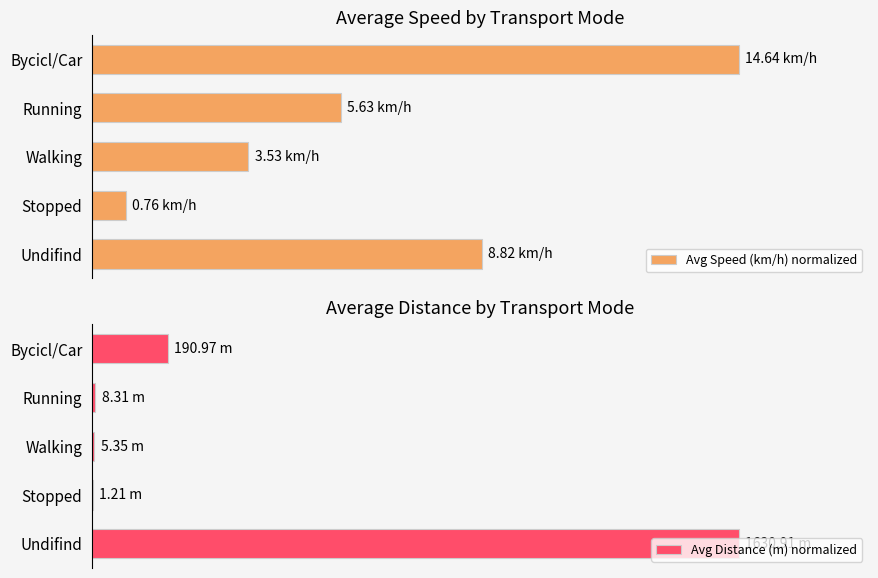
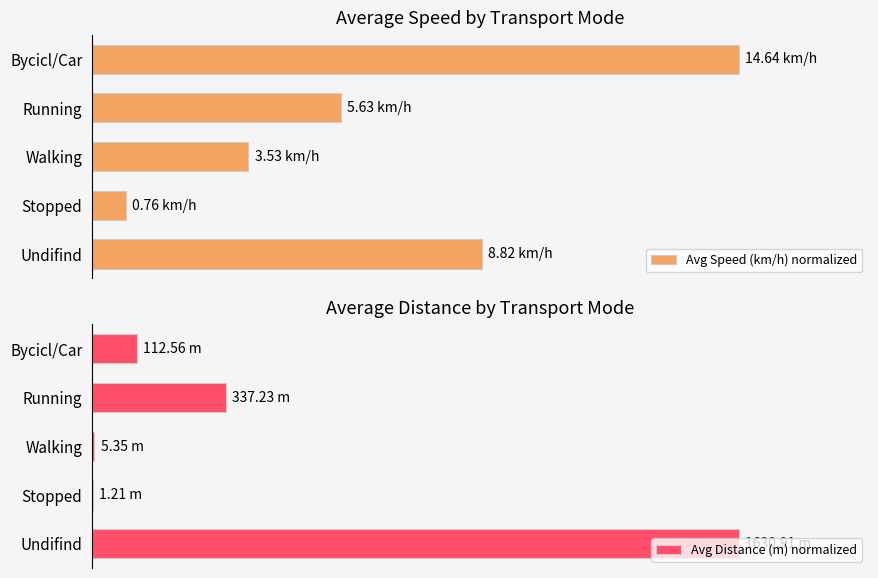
Average Distance by Transport Mode, Bycicl/Car: 190.97 -> 112.56
Average Distance by Transport Mode, Running: 8.31 -> 337.23
